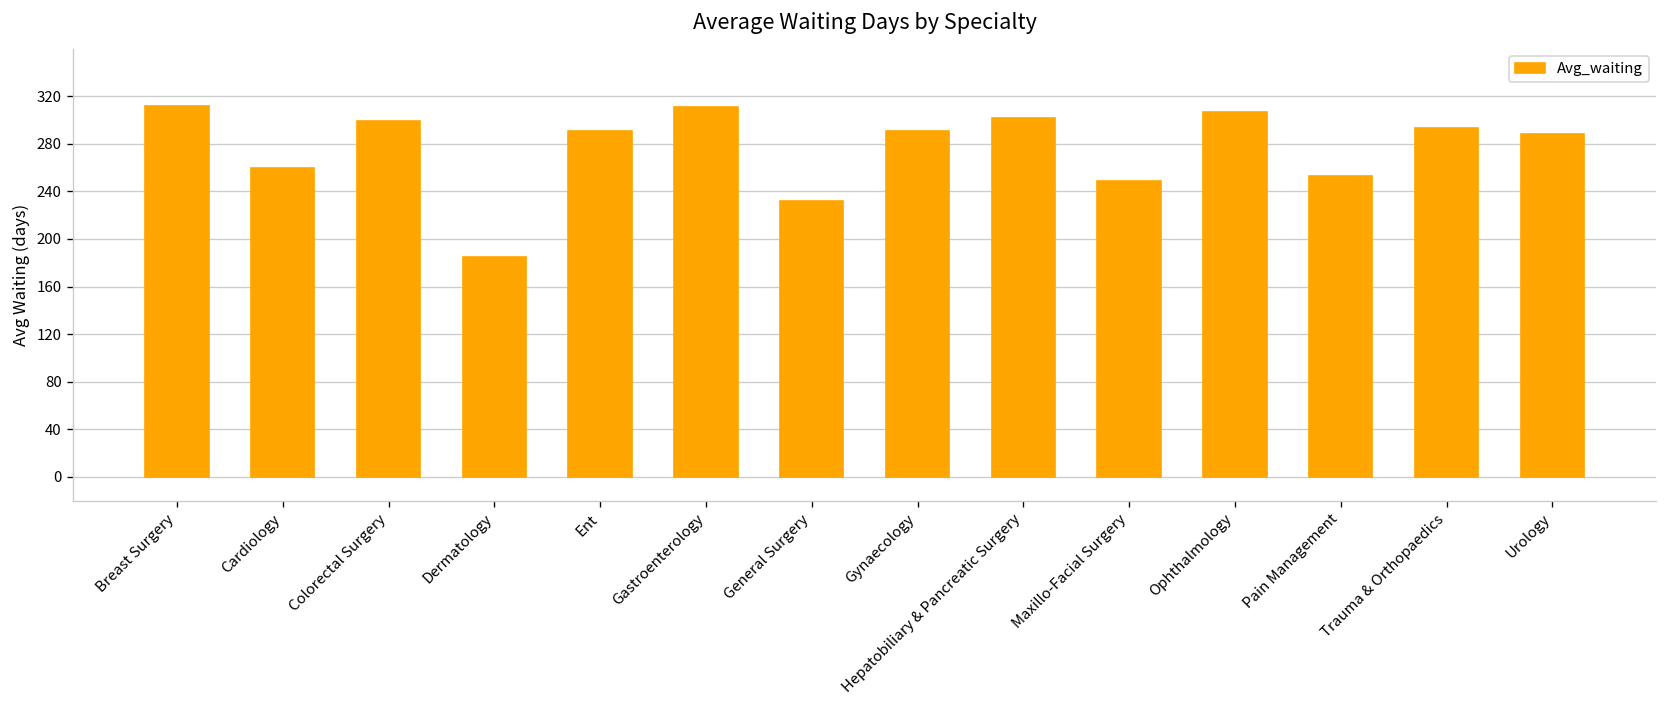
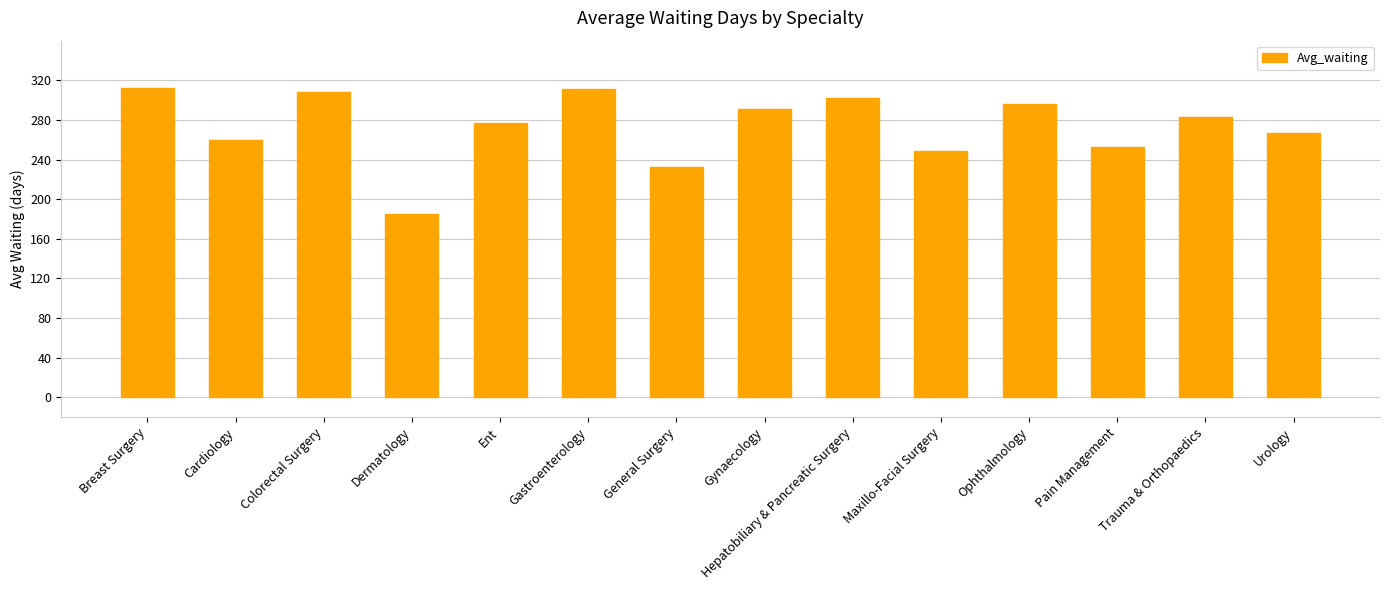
Colorectal Surgery: 300 -> 310
Ent: 290 -> 280
Ophthalmology: 310 -> 300
Trauma & Orthopaedics: 290 -> 280
Urology: 290 -> 270
